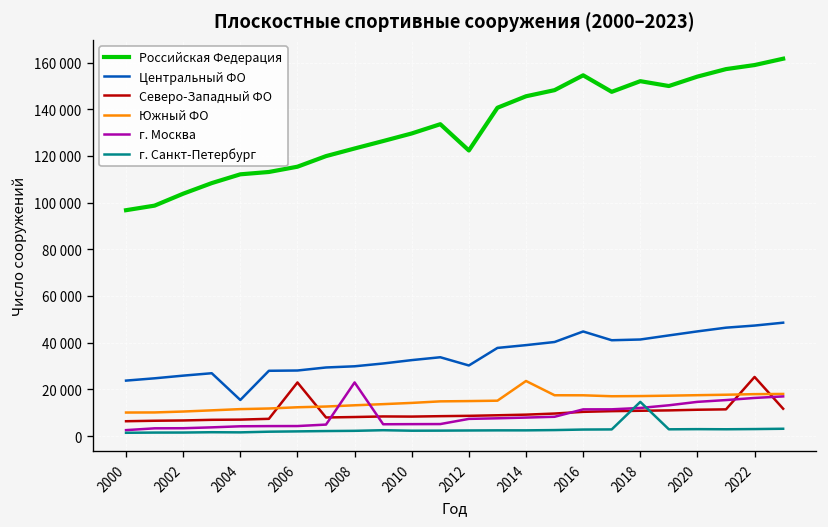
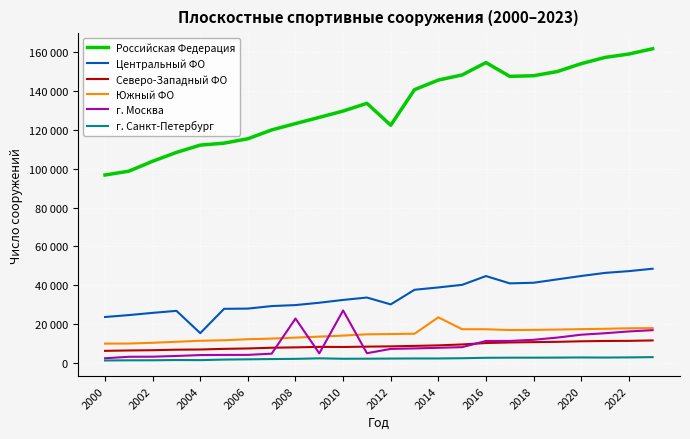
Северо-Западный ФО, 2006: 23000 -> 8000
г. Москва, 2010: 5000 -> 27000
Российская Федерация, 2018: 152000 -> 148000
г. Санкт-Петербург, 2018: 15000 -> 3000
Северо-Западный ФО, 2022: 25000 -> 11000
